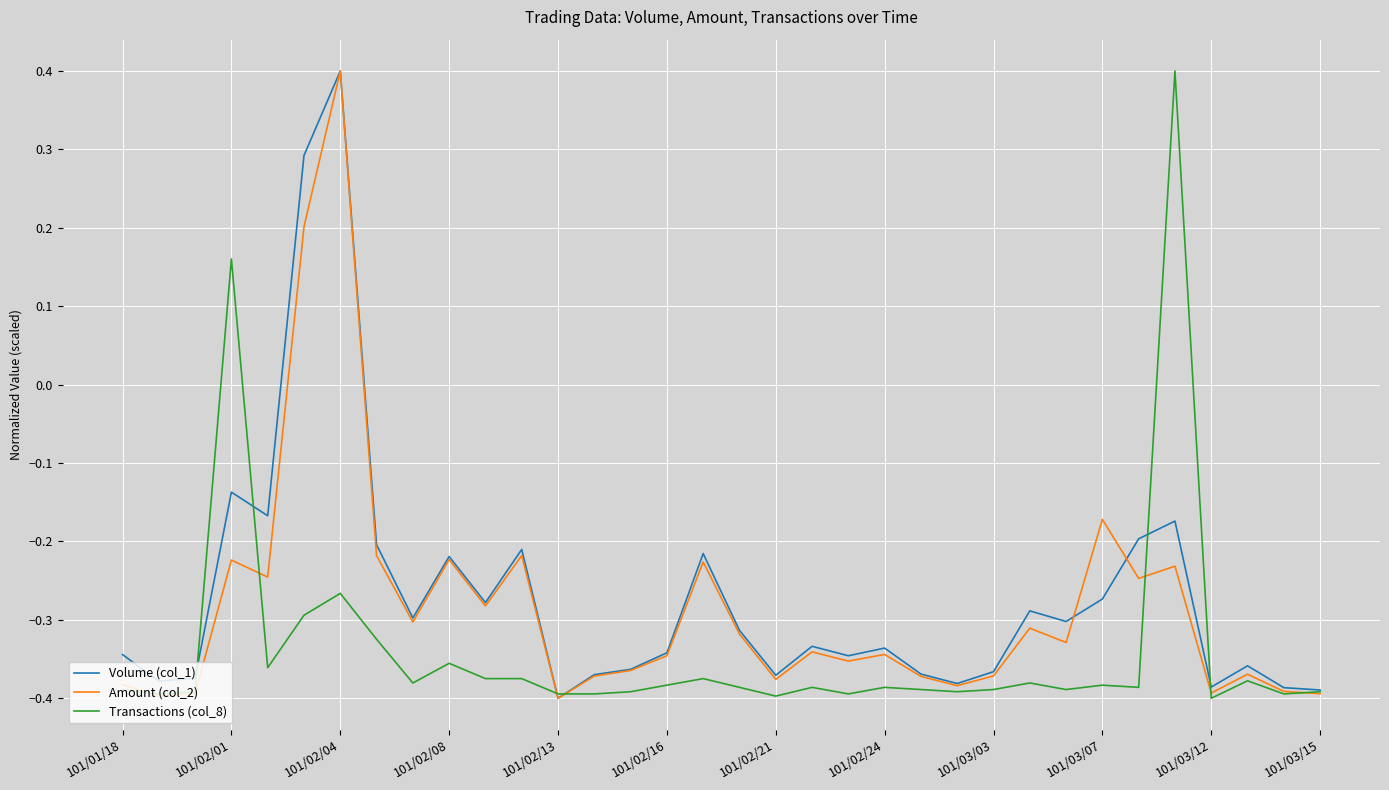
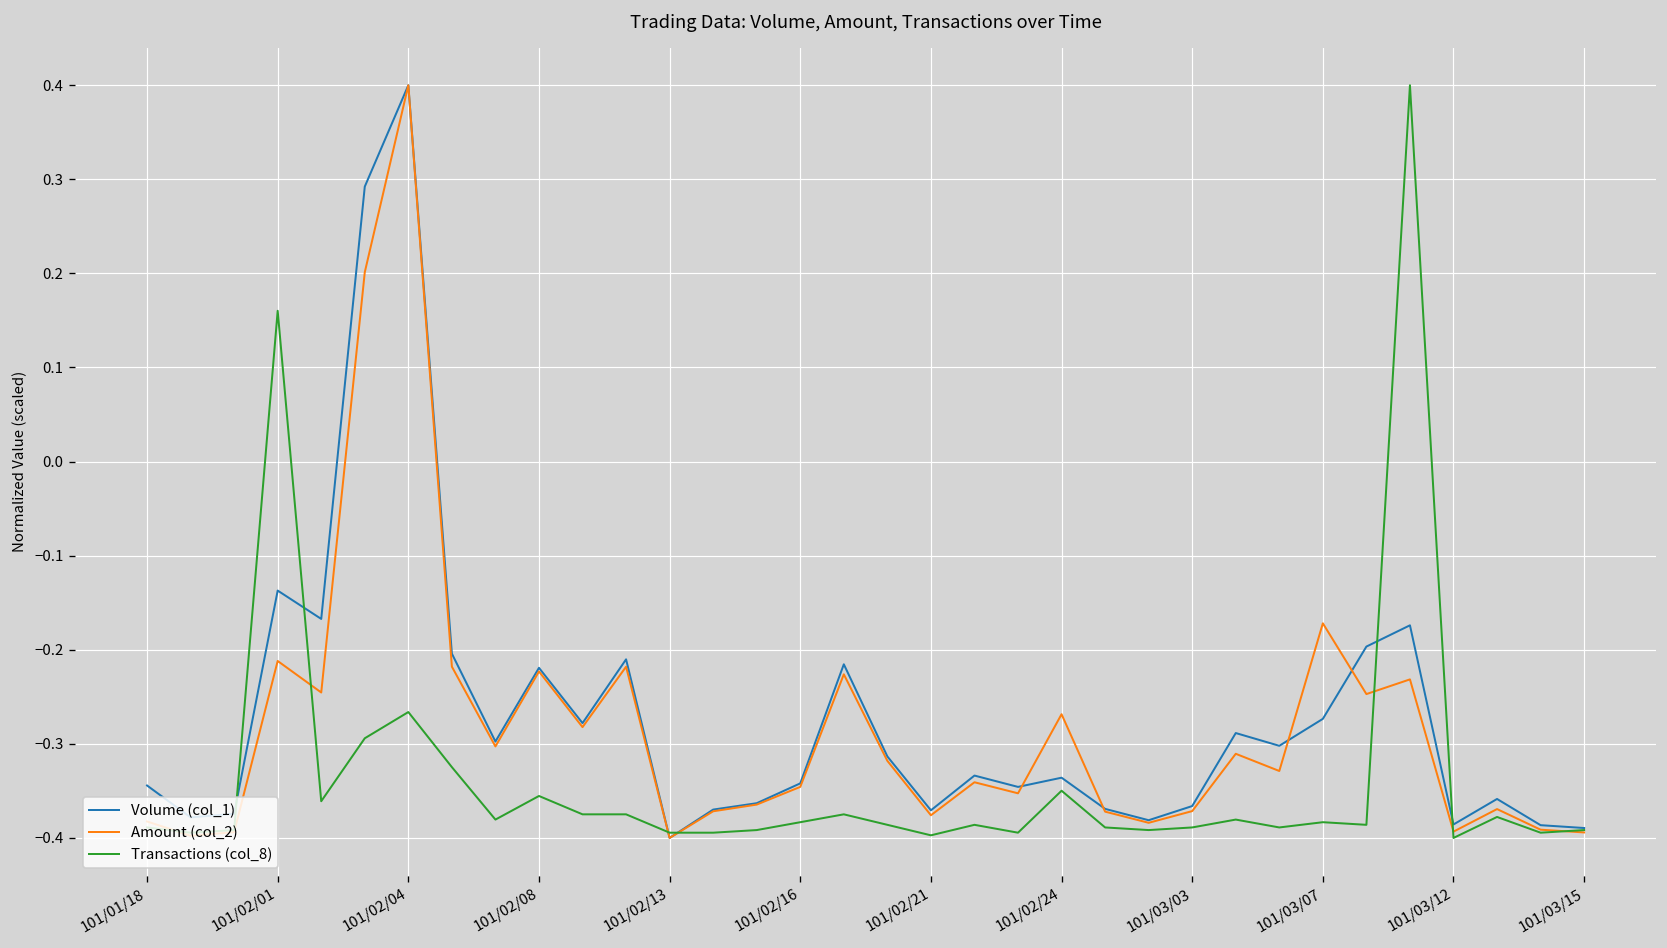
Amount (col_2), 101/02/01: -0.22 -> -0.21
Amount (col_2), 101/02/24: -0.34 -> -0.27
Transactions (col_8), 101/02/24: -0.39 -> -0.35
